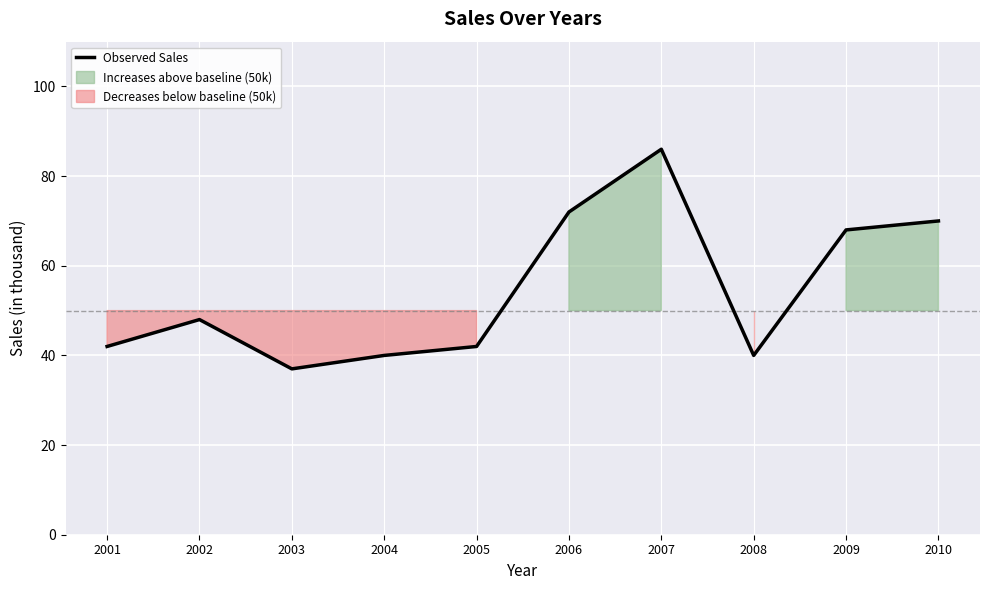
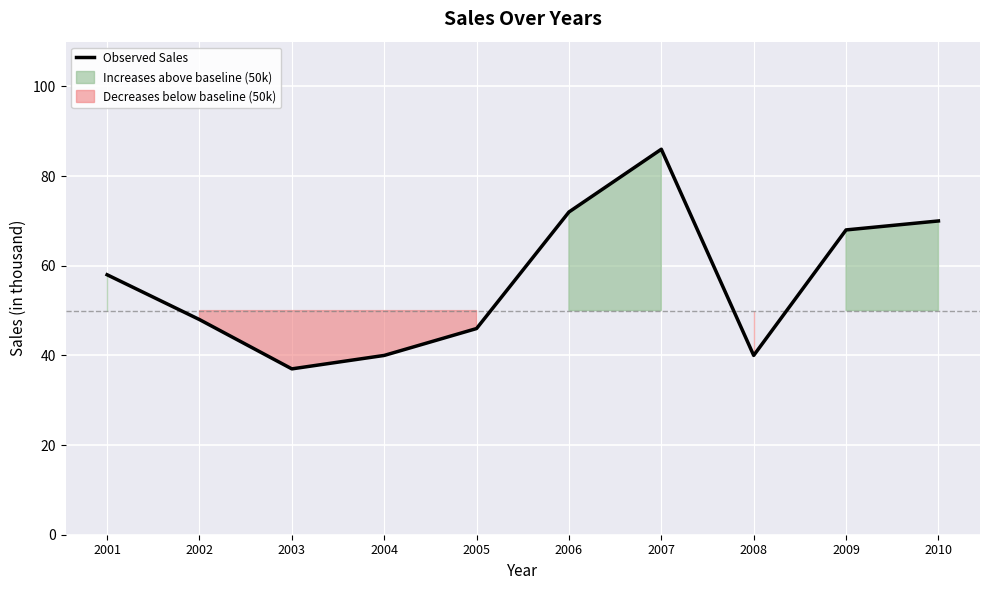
2001: 42 -> 58
2005: 42 -> 46
